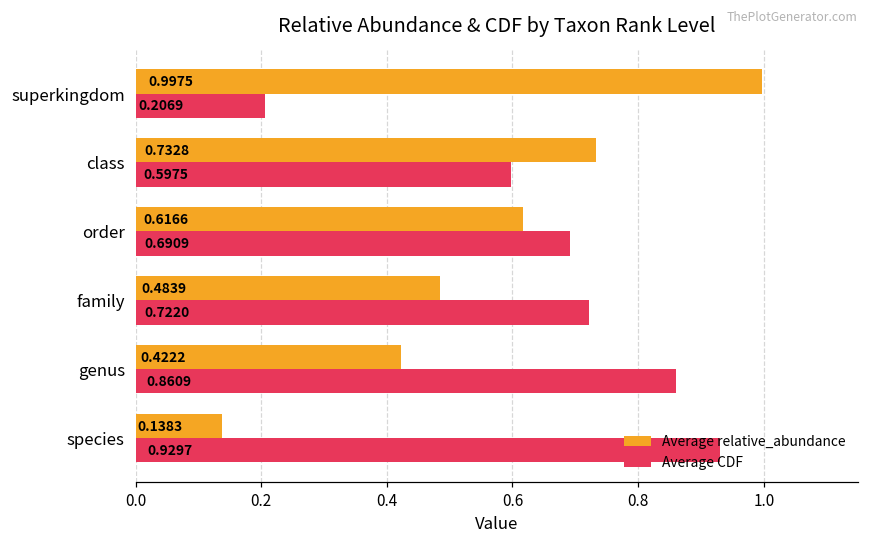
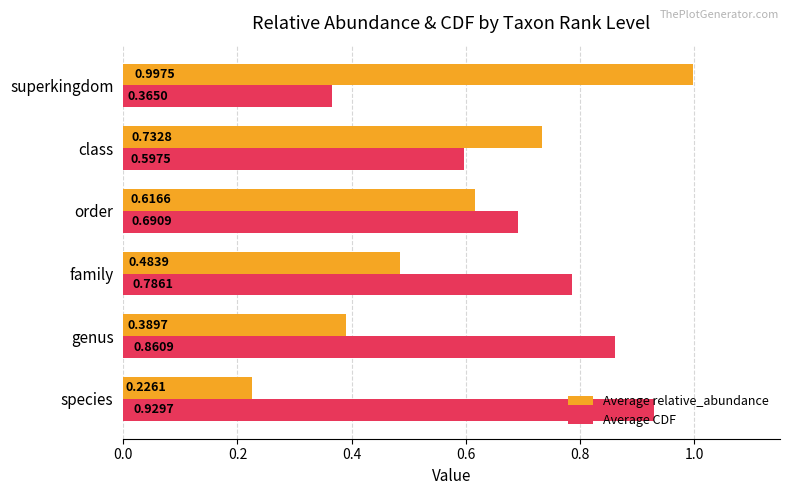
Average CDF, superkingdom: 0.2069 -> 0.3650
Average CDF, family: 0.7220 -> 0.7861
Average relative_abundance, genus: 0.4222 -> 0.3897
Average relative_abundance, species: 0.1383 -> 0.2261
